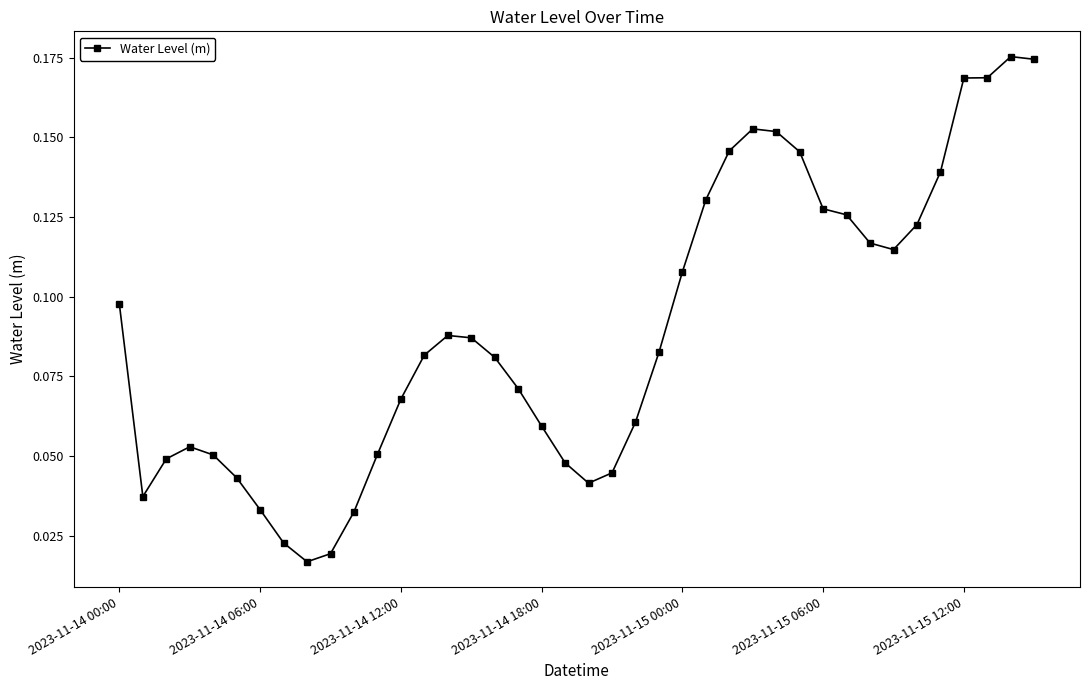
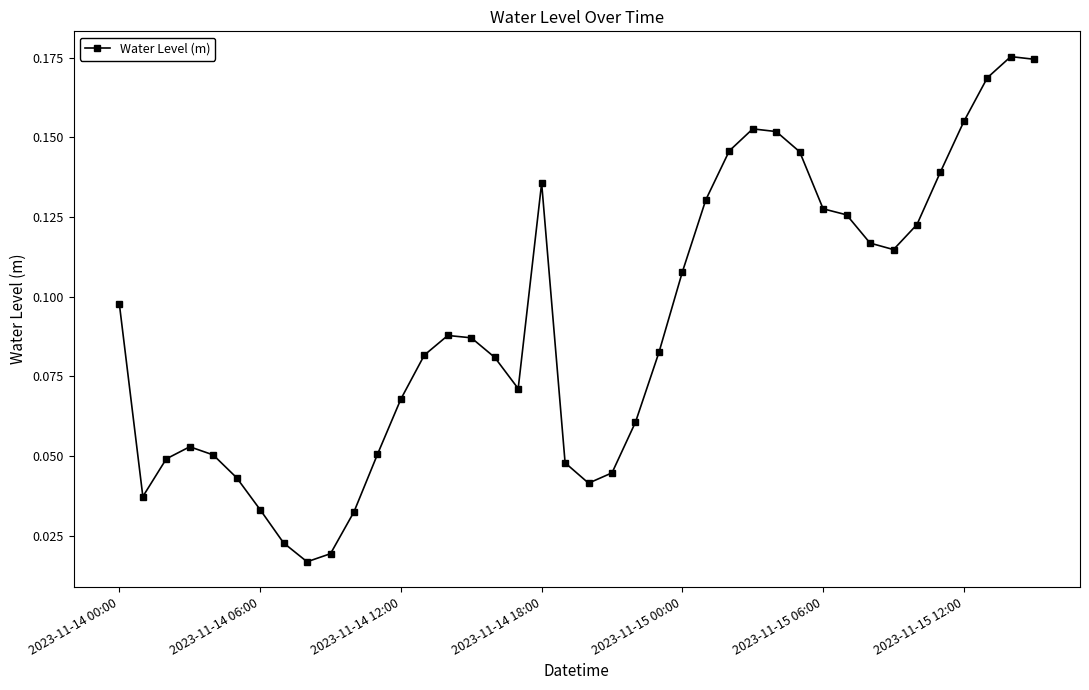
2023-11-14 18:00: 0.059 -> 0.136
2023-11-15 12:00: 0.169 -> 0.155
